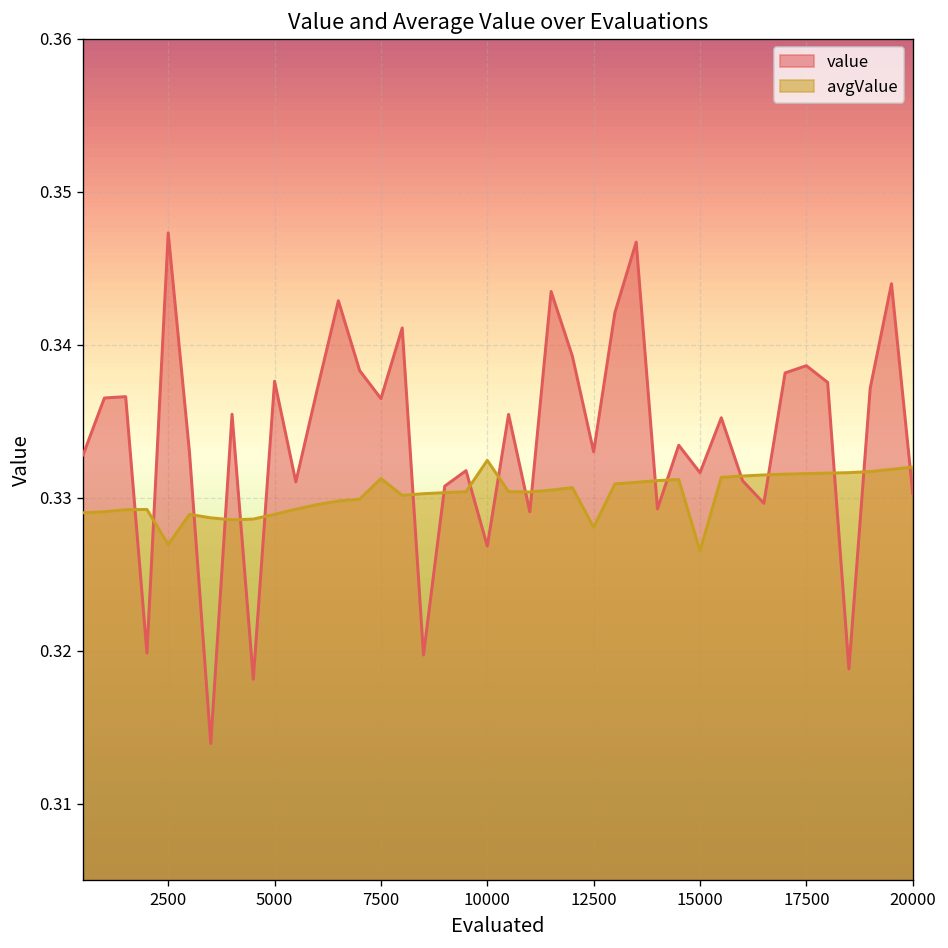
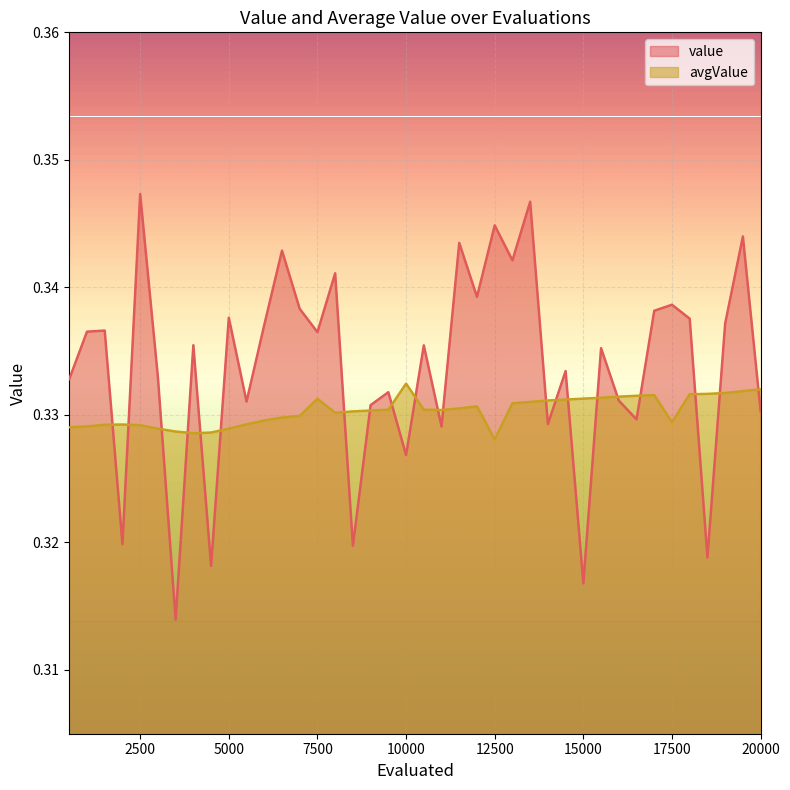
avgValue, 2500: 0.3269 -> 0.3292
value, 12500: 0.3330 -> 0.3449
value, 15000: 0.3316 -> 0.3168
avgValue, 15000: 0.3265 -> 0.3313
avgValue, 17500: 0.3316 -> 0.3294
